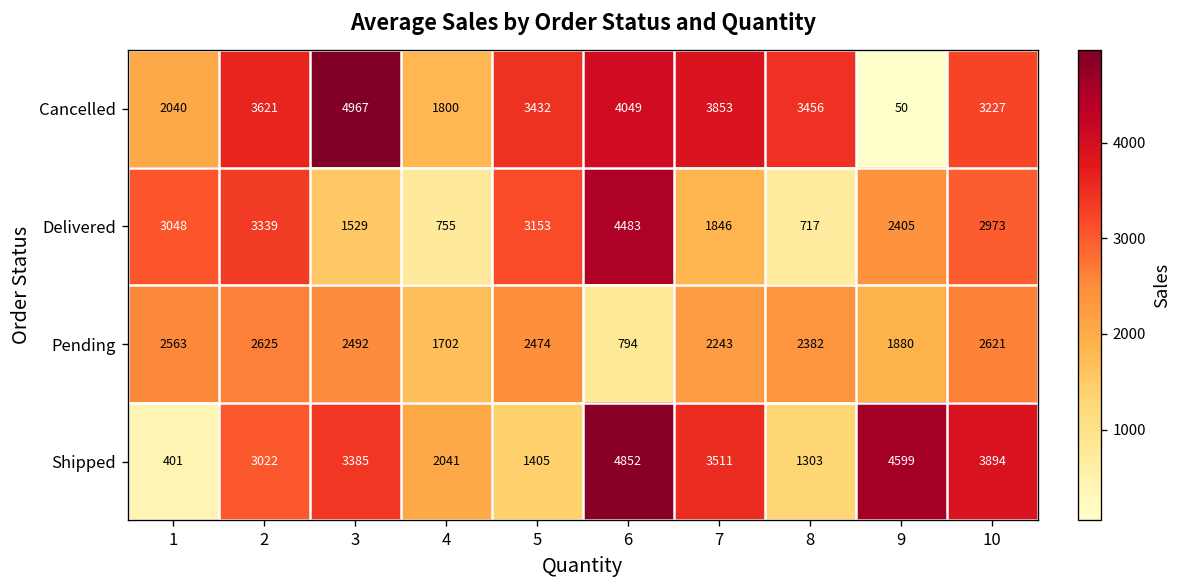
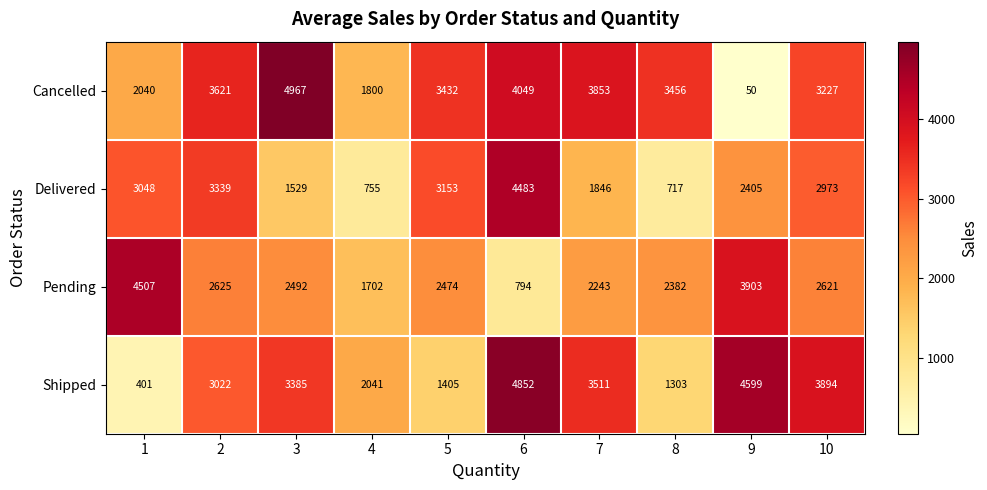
Pending, 1: 2563 -> 4507
Pending, 9: 1880 -> 3903
